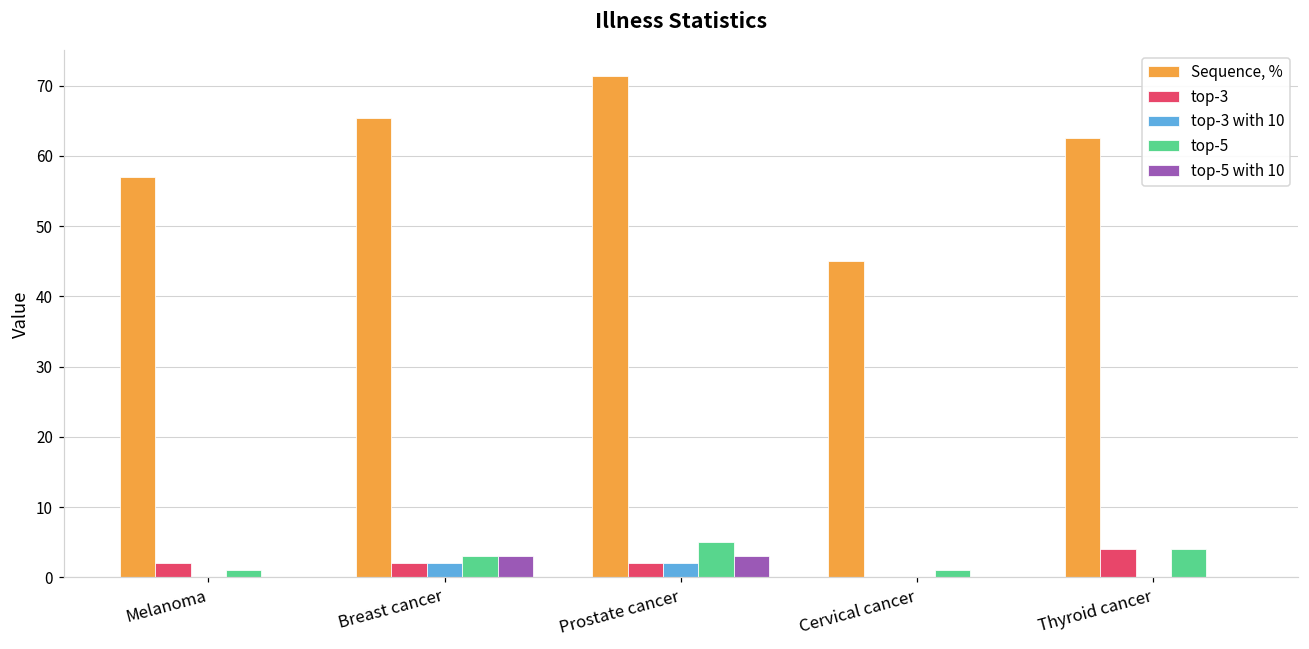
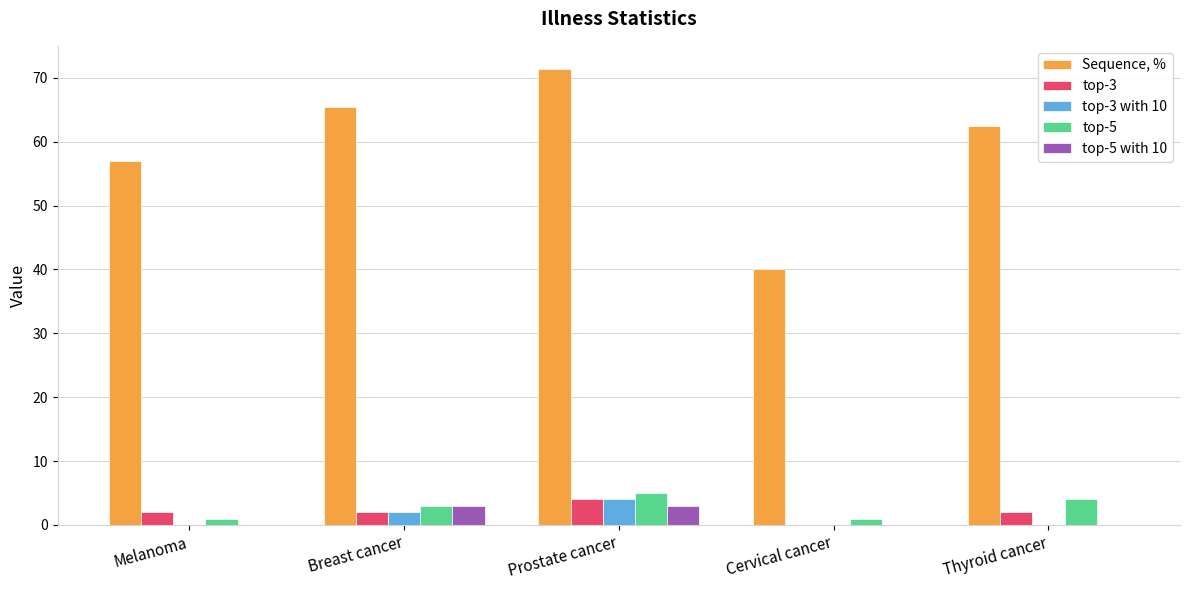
top-3, Prostate cancer: 2 -> 4
top-3 with 10, Prostate cancer: 2 -> 4
Sequence, %, Cervical cancer: 45 -> 40
top-3, Thyroid cancer: 4 -> 2
